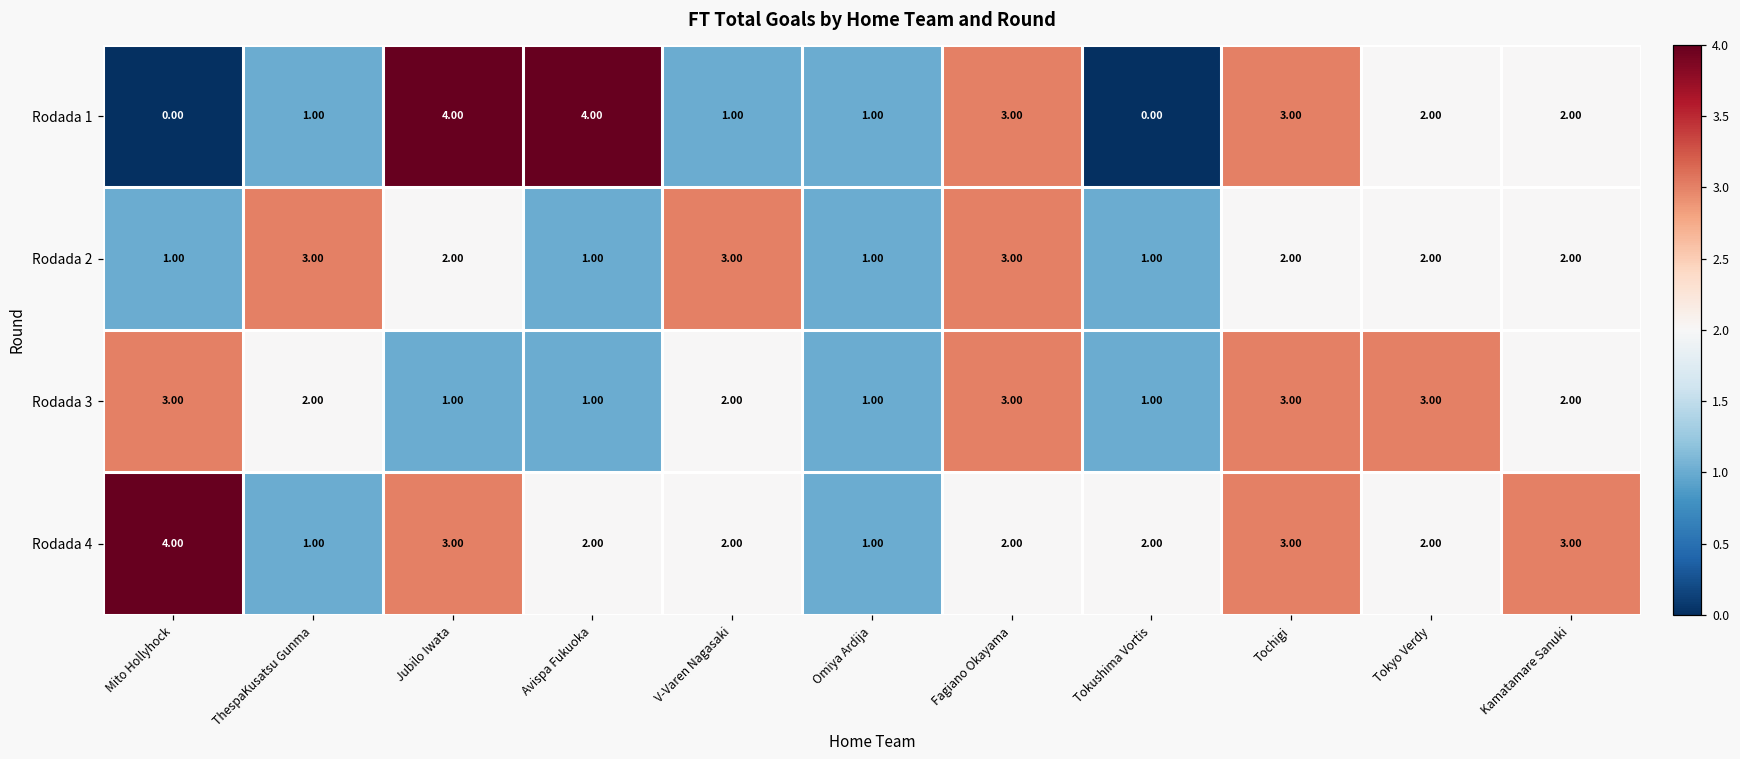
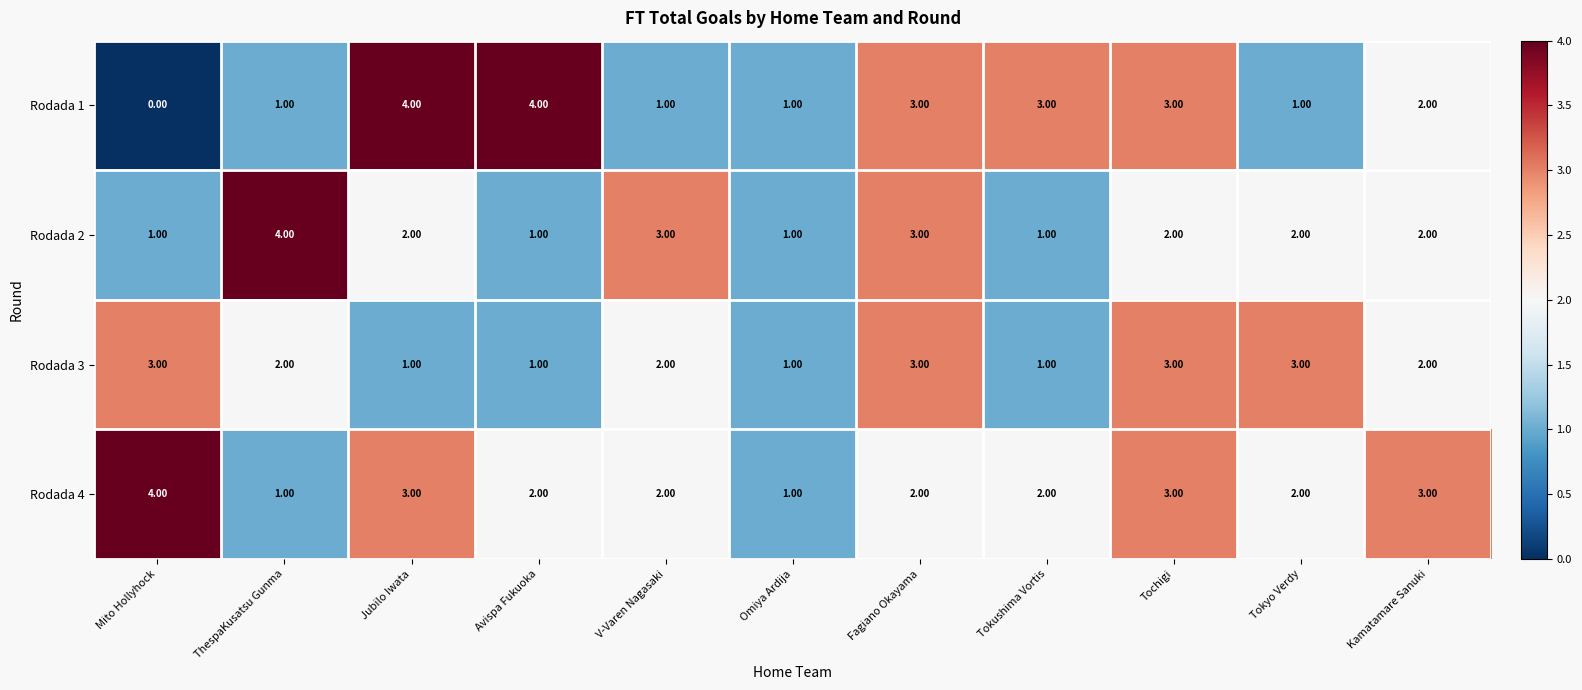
Rodada 1, Tokushima Vortis: 0.00 -> 3.00
Rodada 1, Tokyo Verdy: 2.00 -> 1.00
Rodada 2, ThespaKusatsu Gunma: 3.00 -> 4.00
